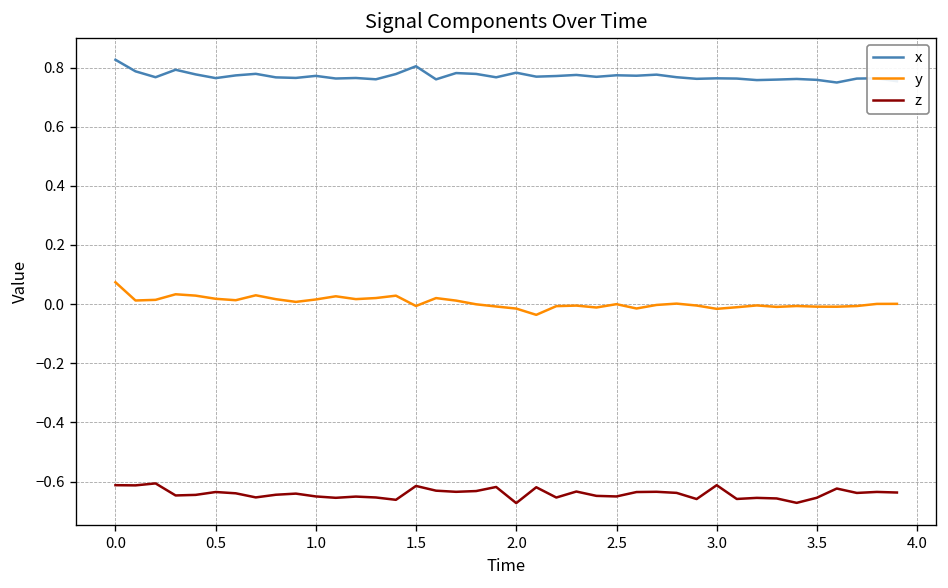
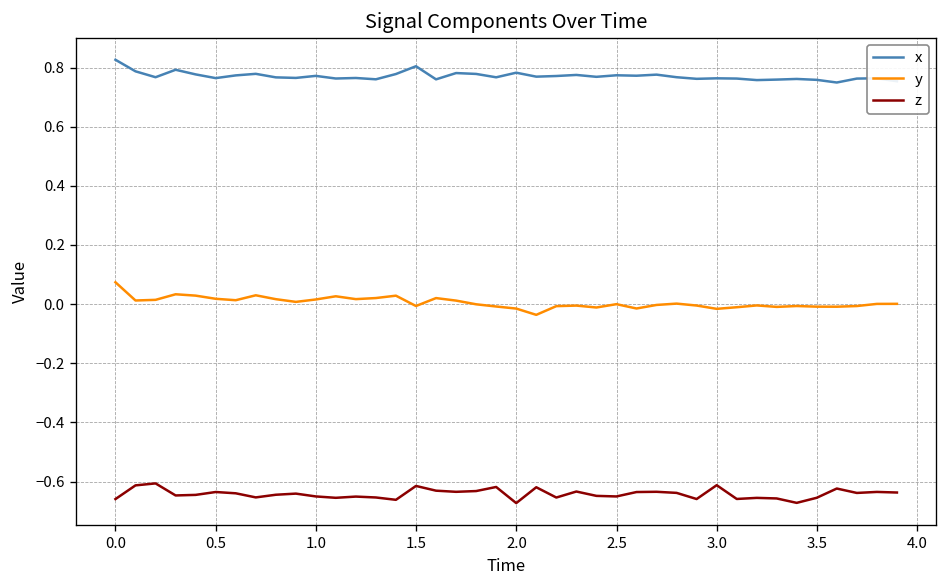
z, 0.0: -0.61 -> -0.66
